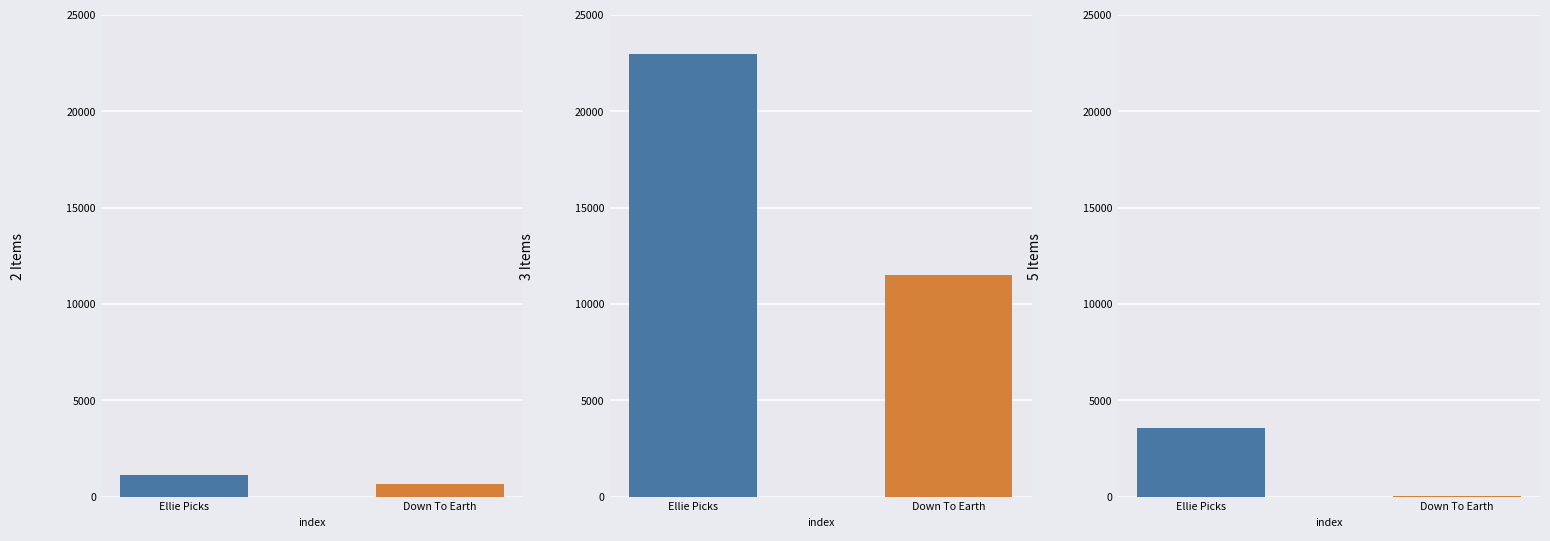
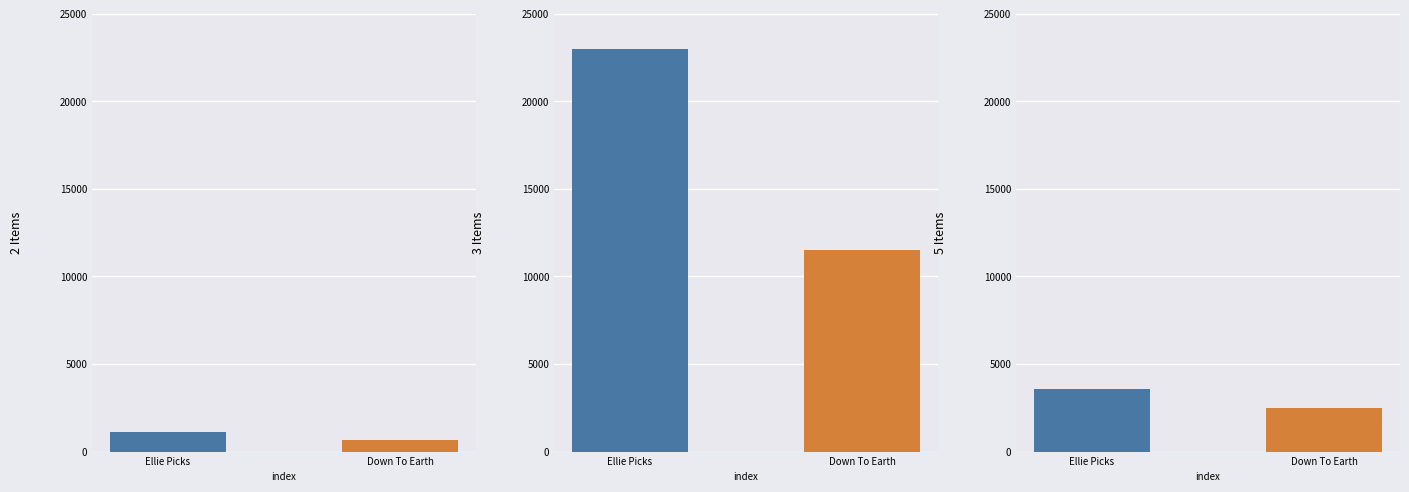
5 Items, Down To Earth: 0 -> 2500
